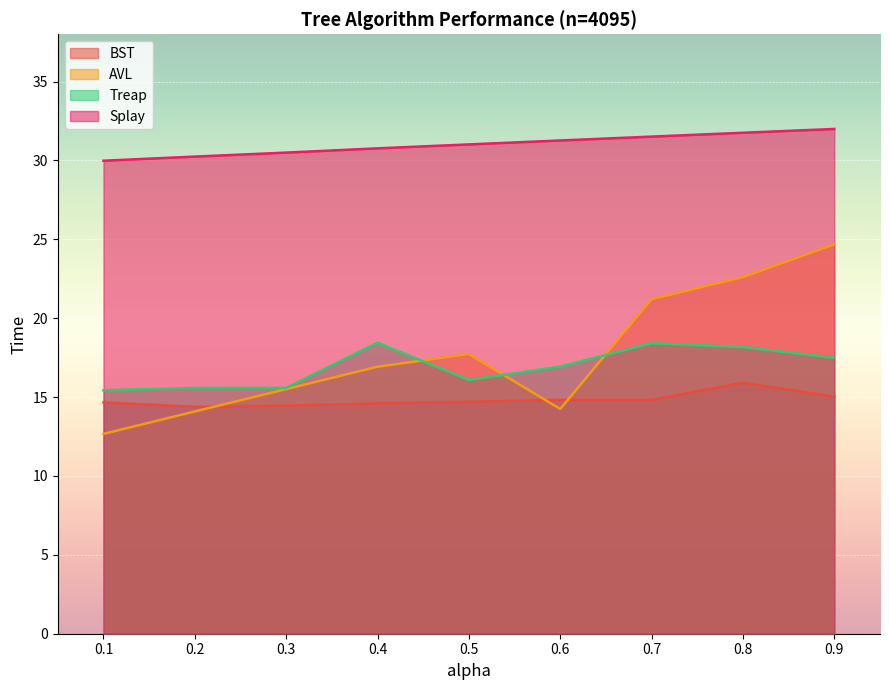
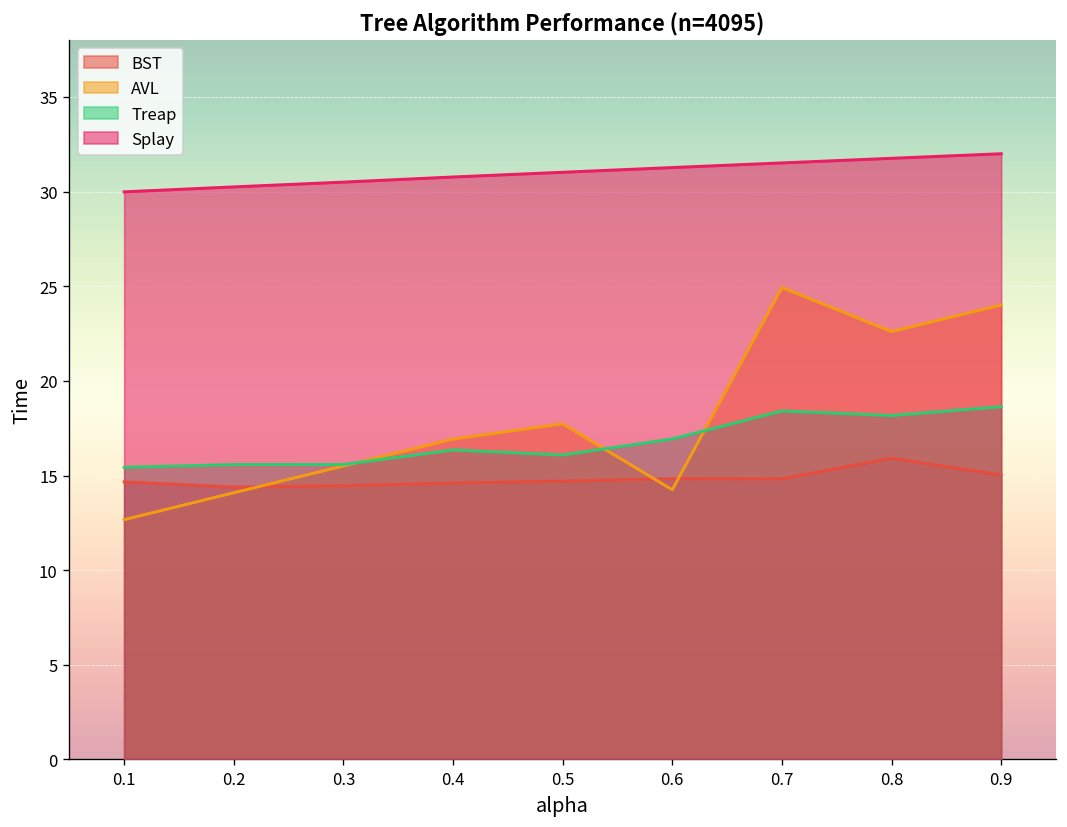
Treap, 0.4: 18.4 -> 16.4
AVL, 0.7: 21.2 -> 24.9
AVL, 0.9: 24.7 -> 24.0
Treap, 0.9: 17.5 -> 18.6
